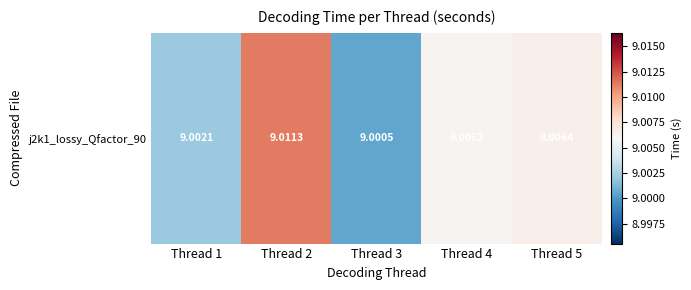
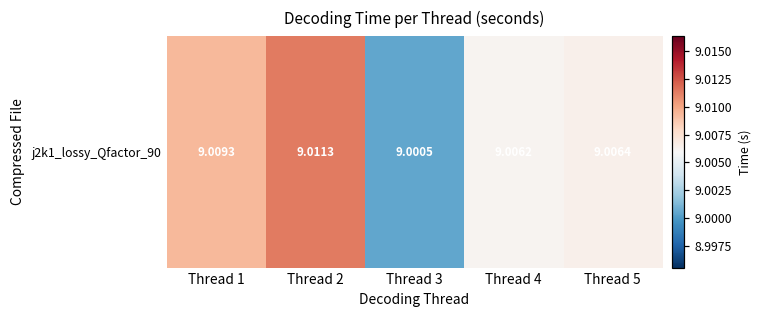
j2k1_lossy_Qfactor_90, Thread 1: 9.0021 -> 9.0093
